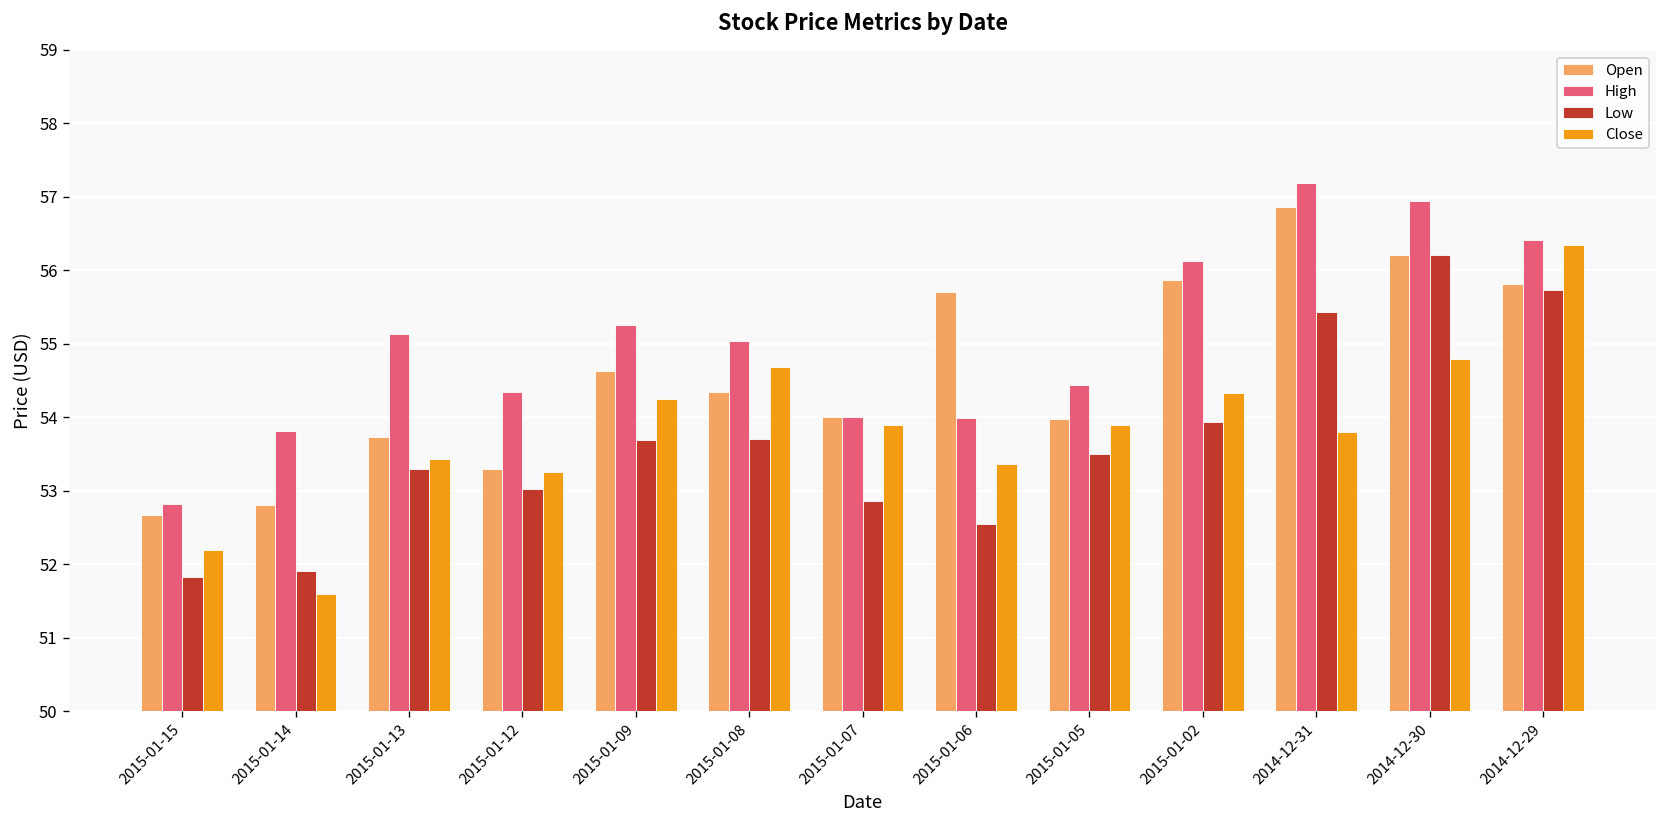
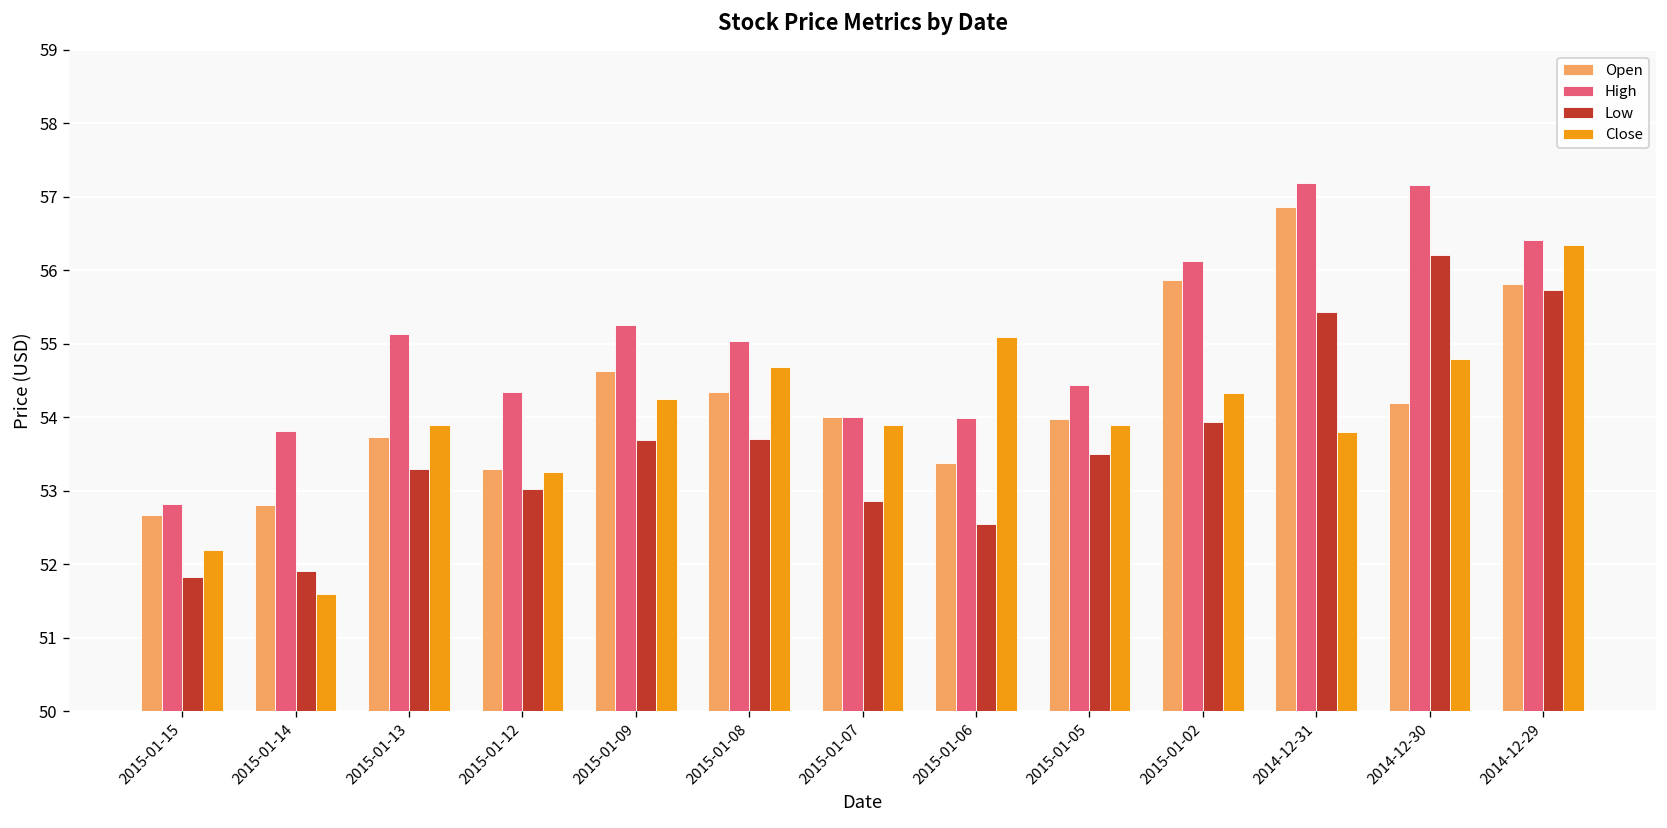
Close, 2015-01-13: 53.4 -> 53.9
Open, 2015-01-06: 55.7 -> 53.4
Close, 2015-01-06: 53.4 -> 55.1
Open, 2014-12-30: 56.2 -> 54.2
High, 2014-12-30: 57.0 -> 57.2
